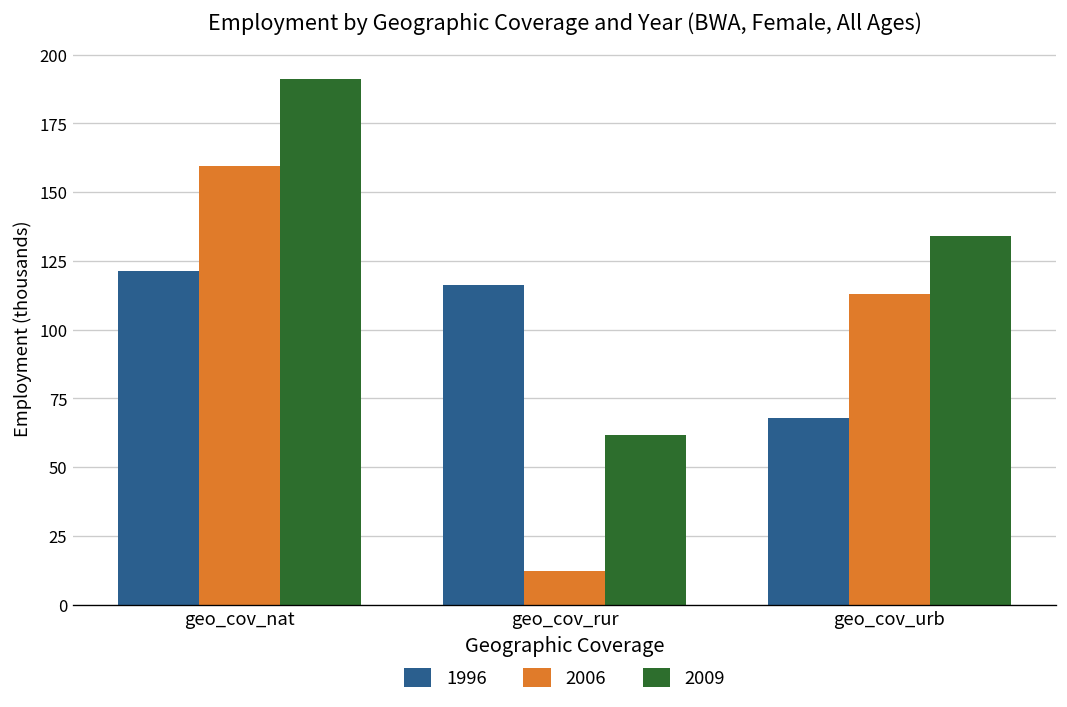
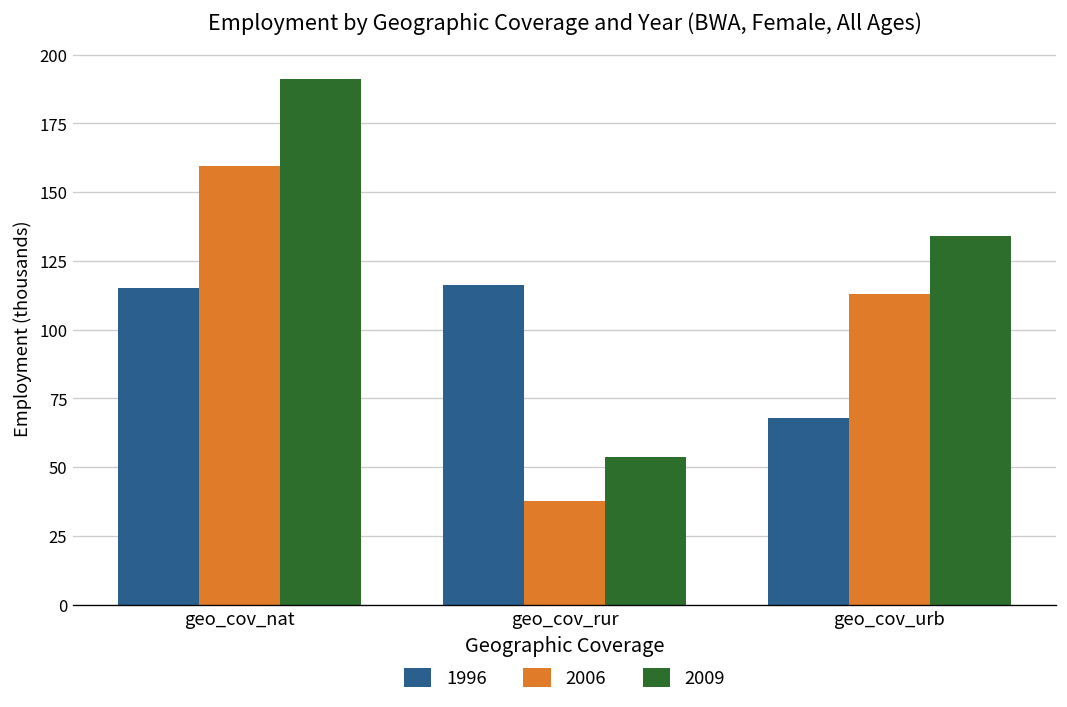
1996, geo_cov_nat: 121 -> 115
2006, geo_cov_rur: 12 -> 38
2009, geo_cov_rur: 62 -> 54
